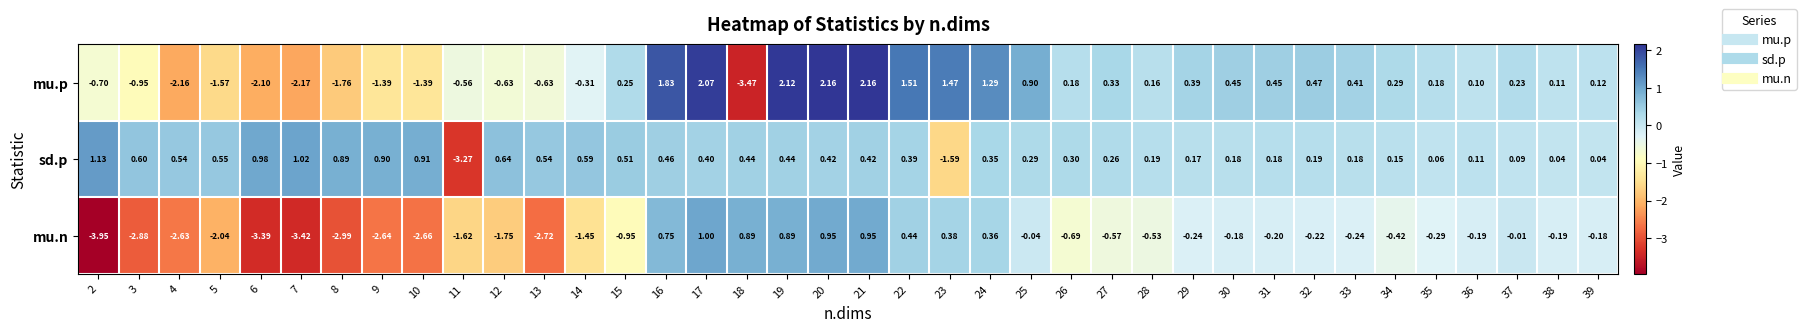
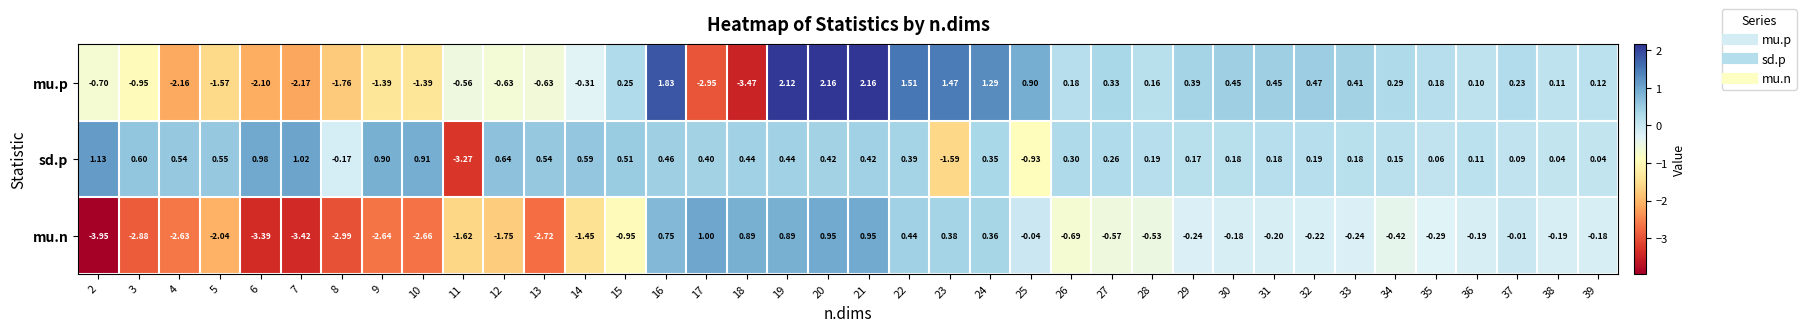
mu.p, 17: 2.07 -> -2.95
sd.p, 8: 0.89 -> -0.17
sd.p, 25: 0.29 -> -0.93
